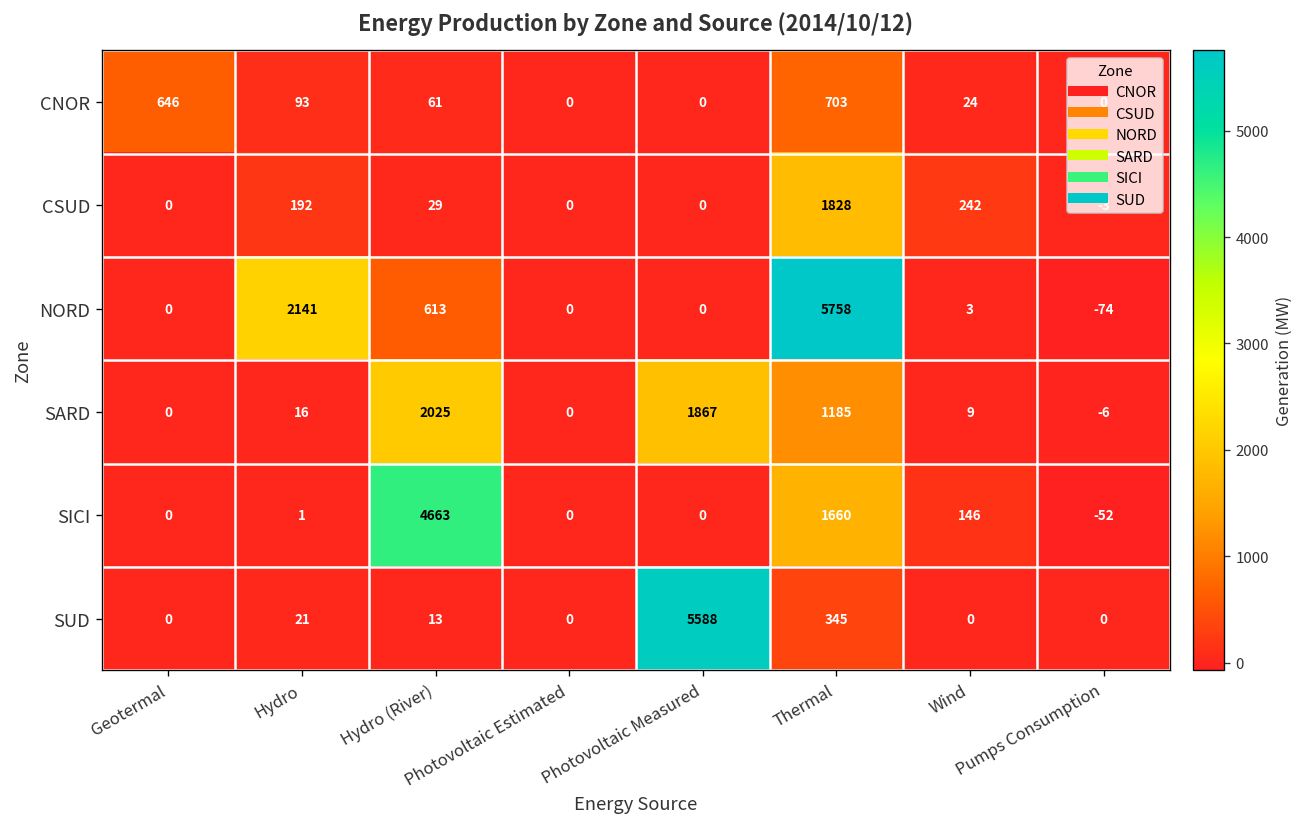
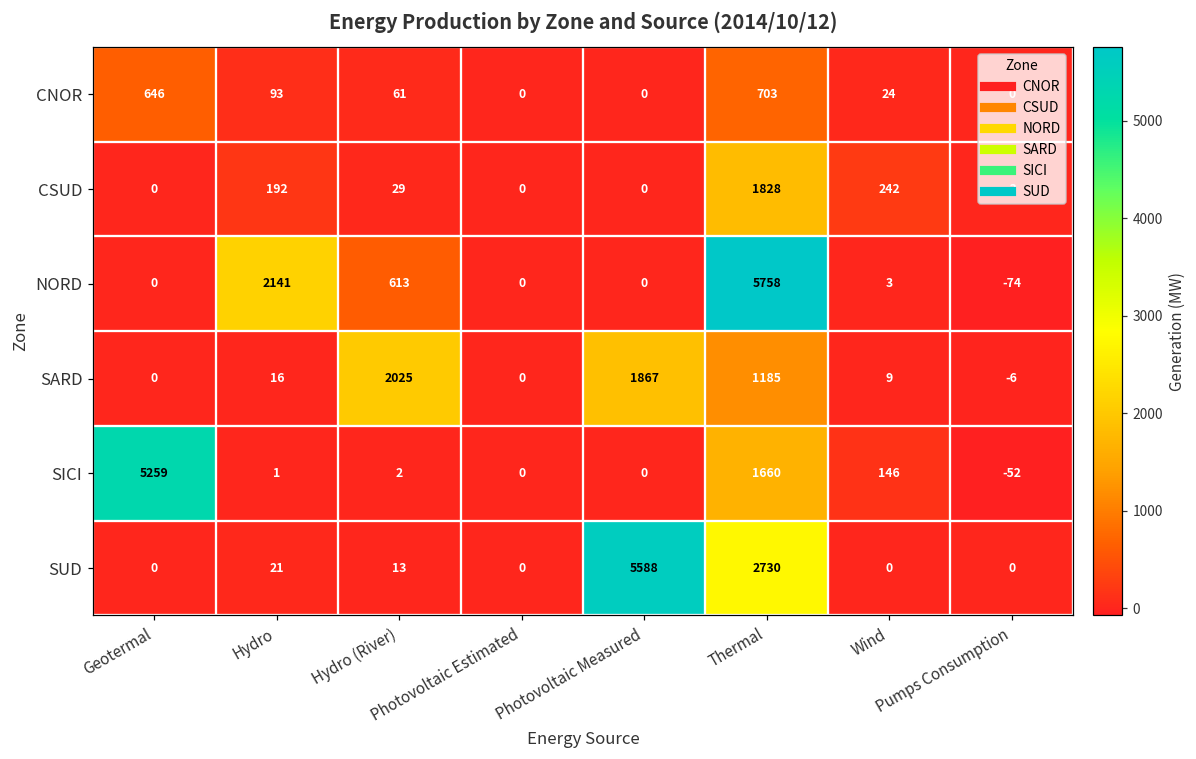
SICI, Geotermal: 0 -> 5259
SICI, Hydro (River): 4663 -> 2
SUD, Thermal: 345 -> 2730
